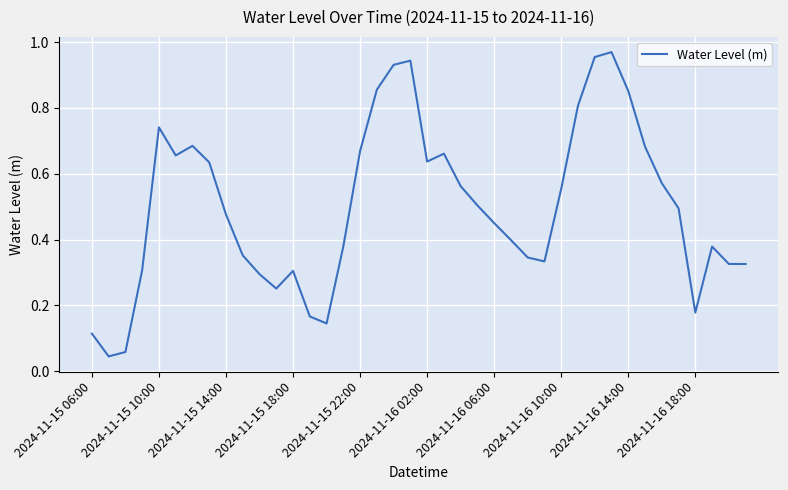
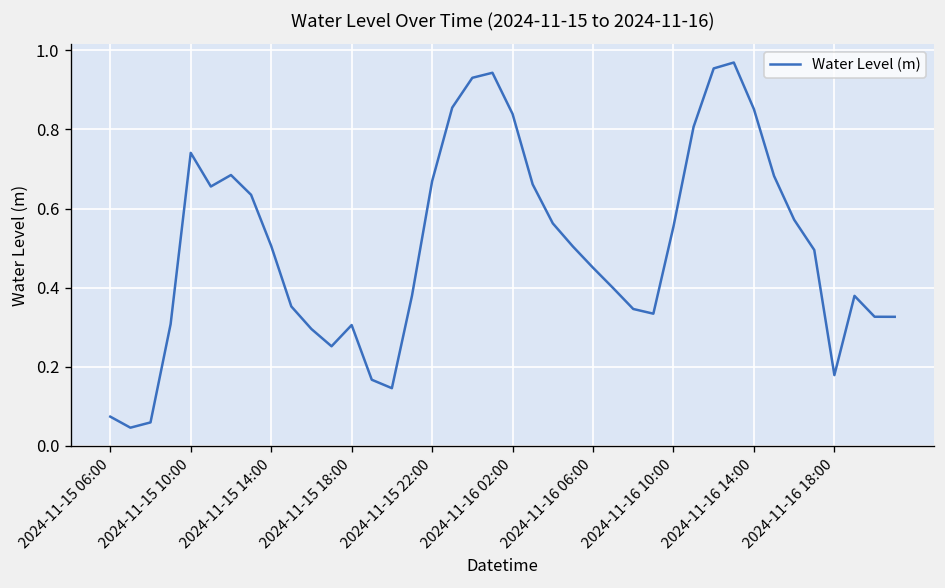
2024-11-15 06:00: 0.11 -> 0.07
2024-11-15 14:00: 0.48 -> 0.51
2024-11-16 02:00: 0.64 -> 0.84
